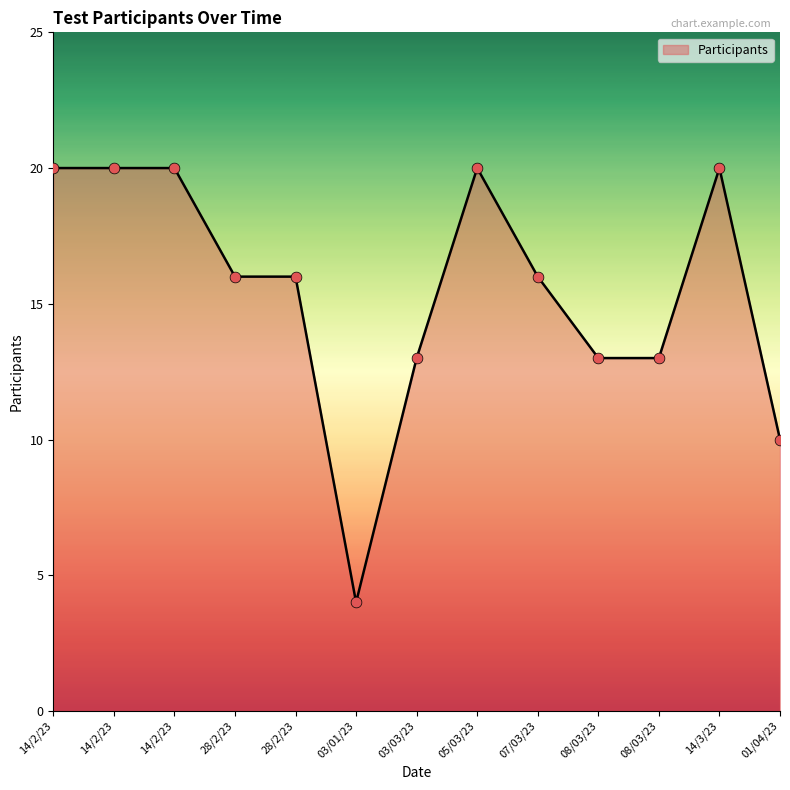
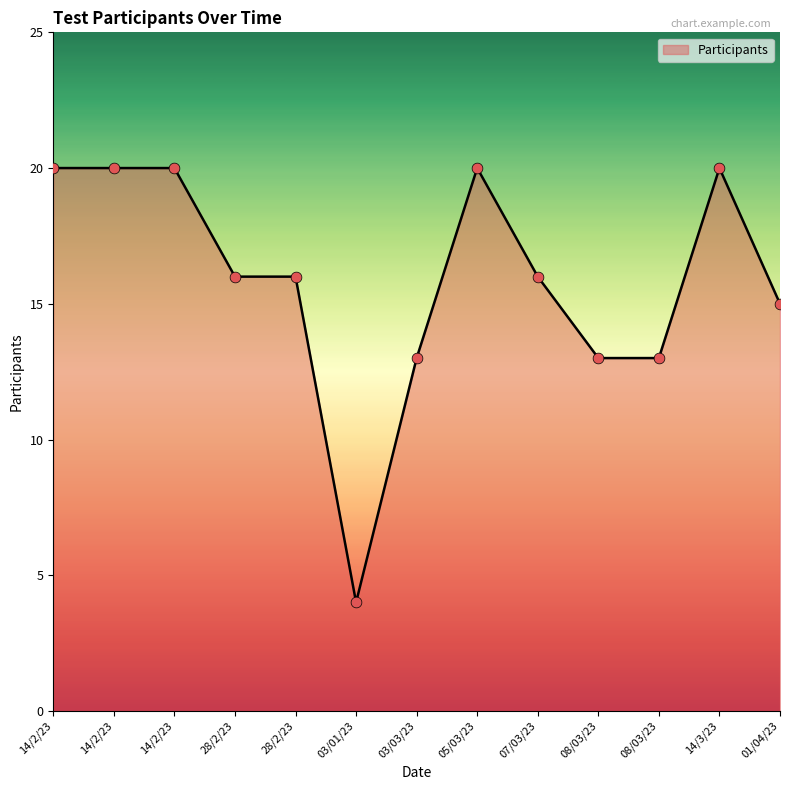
01/04/23: 10 -> 15
